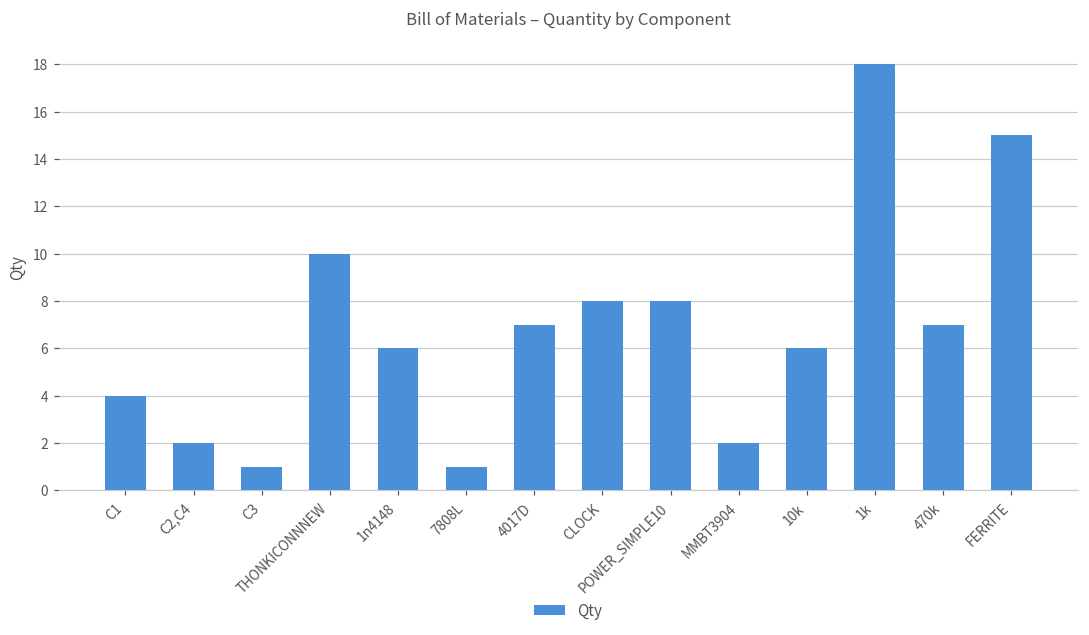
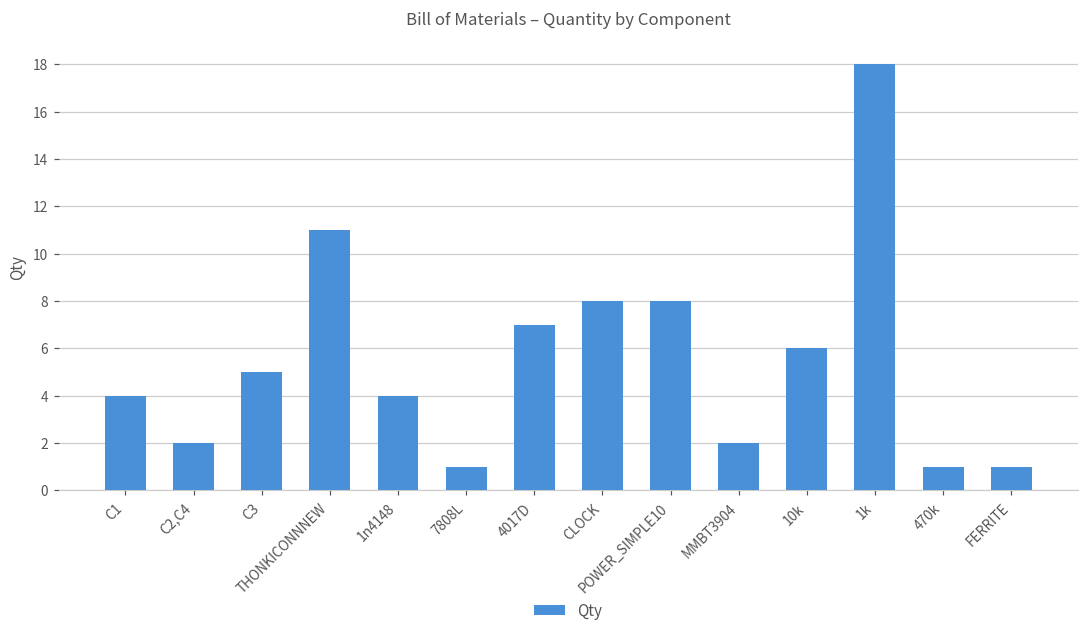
C3: 1 -> 5
THONKICONNNEW: 10 -> 11
1n4148: 6 -> 4
470k: 7 -> 1
FERRITE: 15 -> 1
